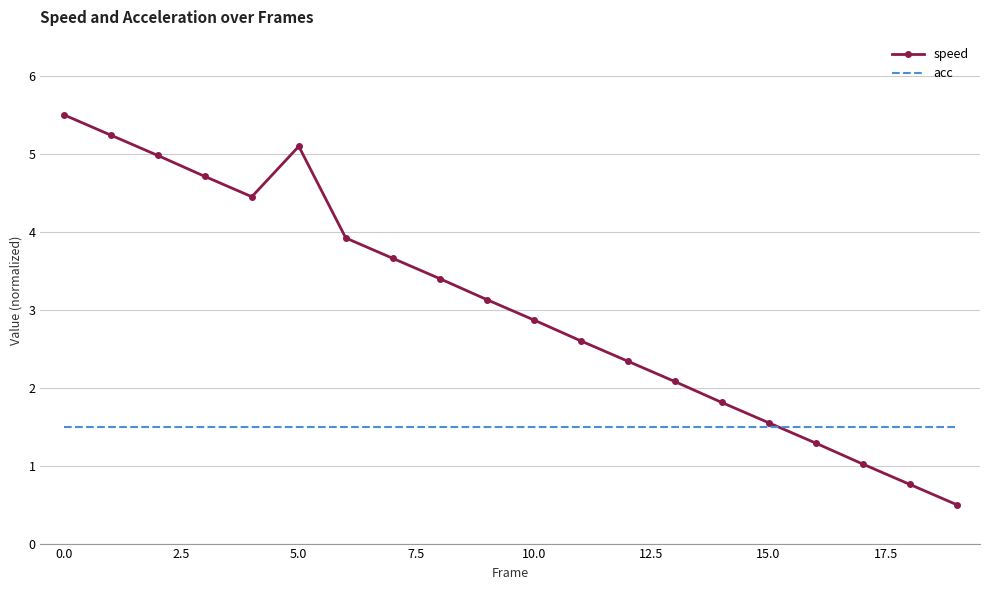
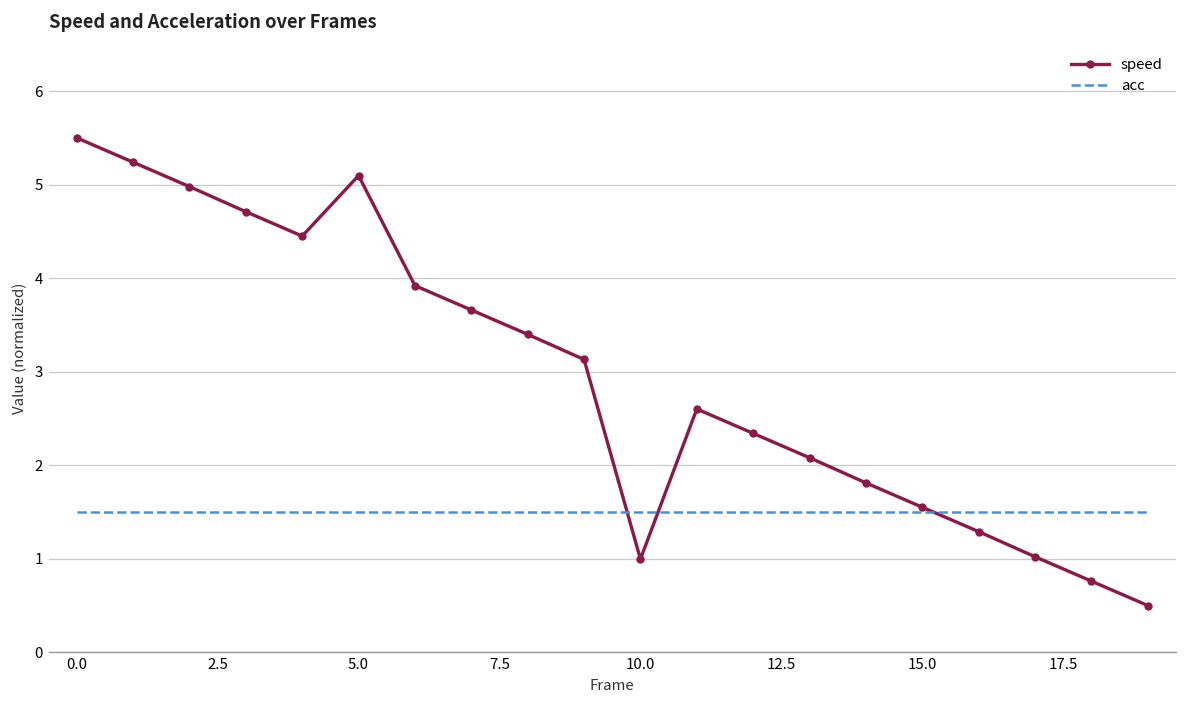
speed, 10.0: 2.9 -> 1.0
